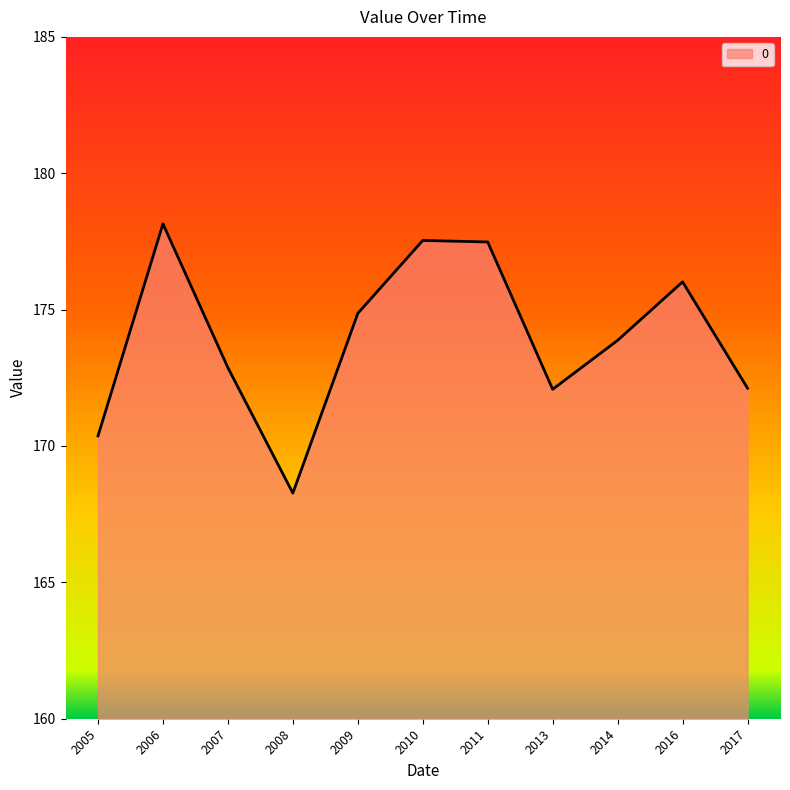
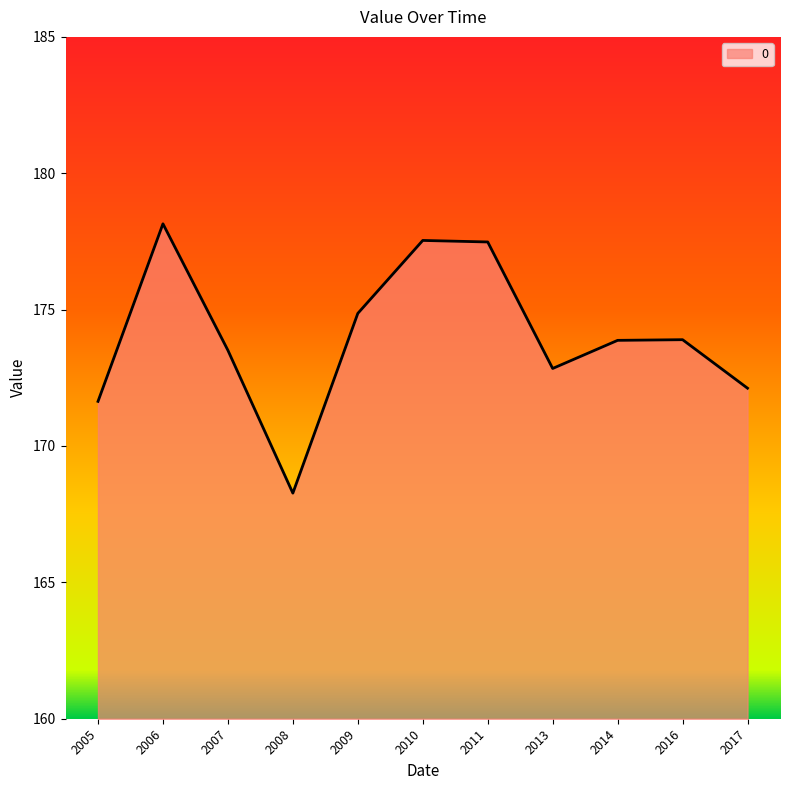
2005: 170.4 -> 171.6
2007: 172.9 -> 173.5
2013: 172.1 -> 172.8
2016: 176.0 -> 173.9
